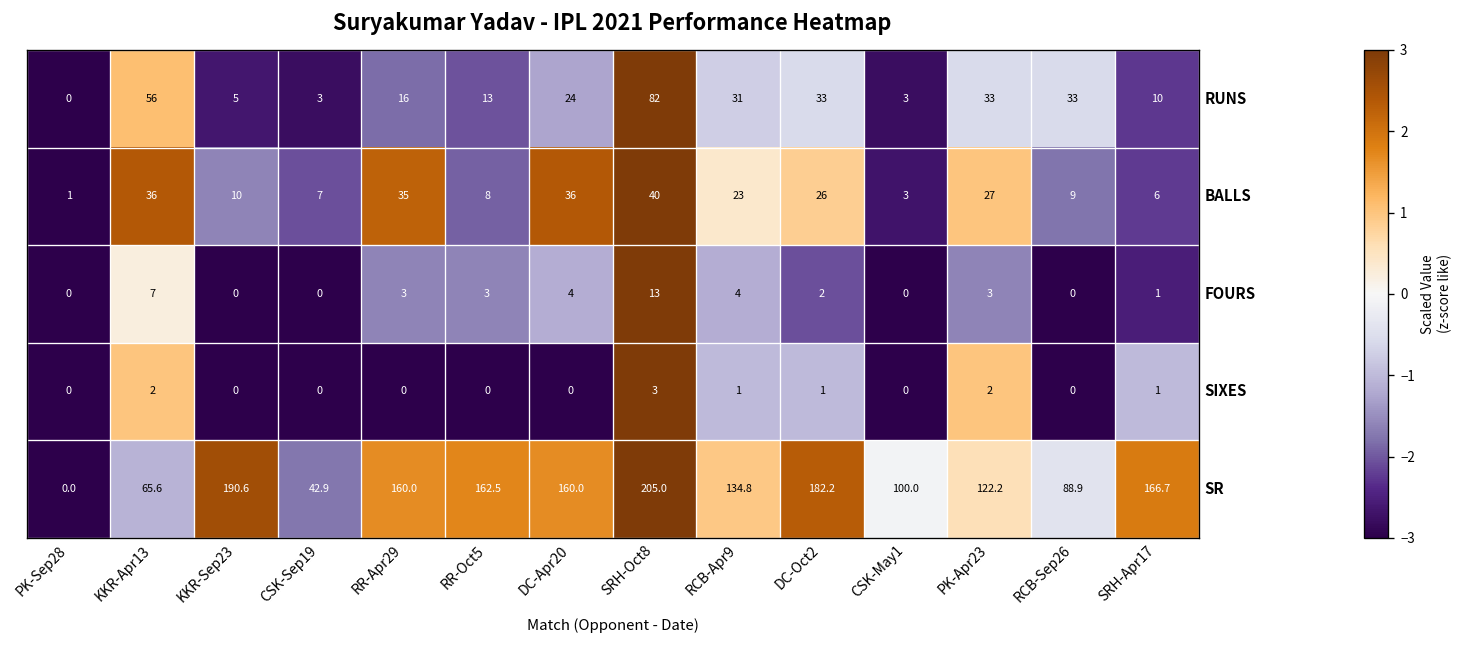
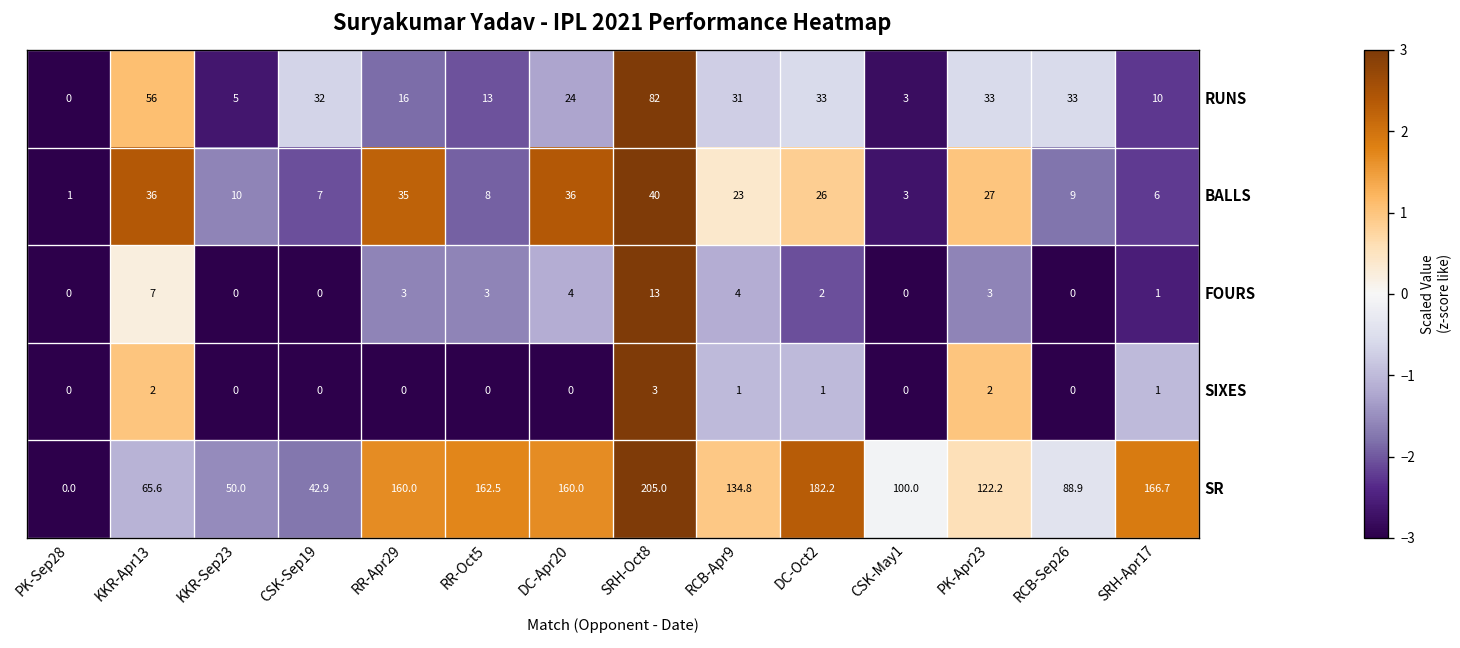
RUNS, CSK-Sep19: 3 -> 32
SR, KKR-Sep23: 190.6 -> 50.0
